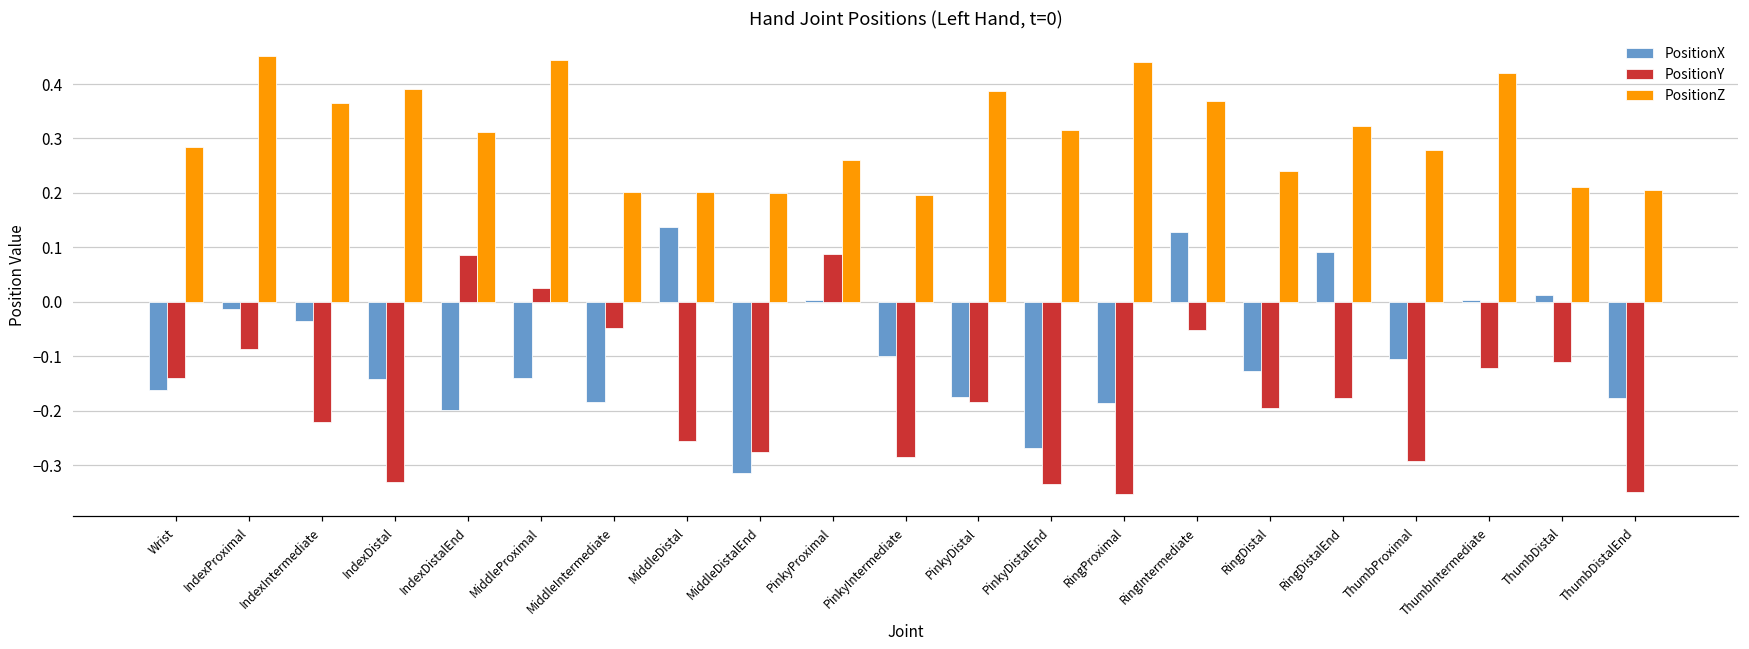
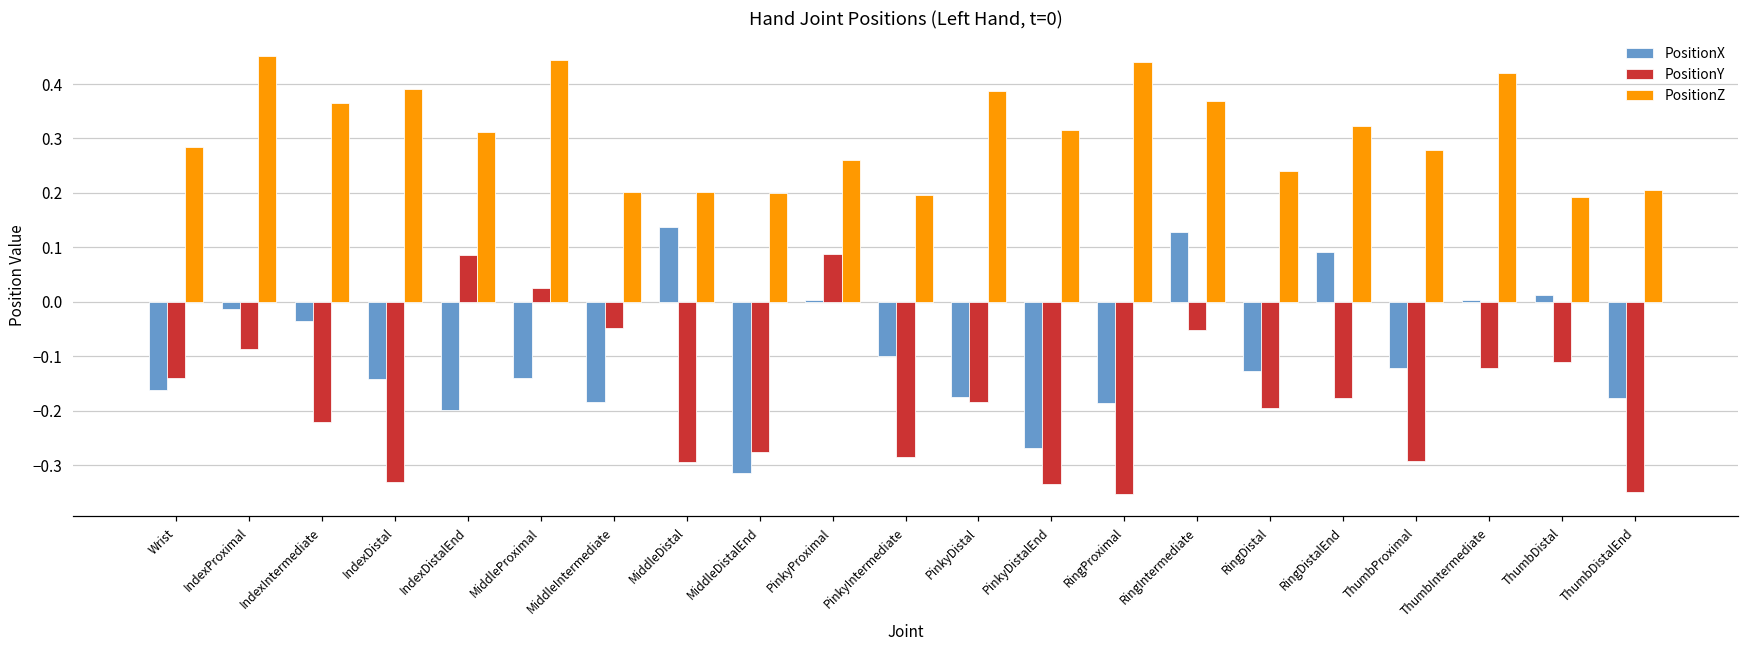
PositionY, MiddleDistal: -0.26 -> -0.29
PositionX, ThumbProximal: -0.10 -> -0.12
PositionZ, ThumbDistal: 0.21 -> 0.19
